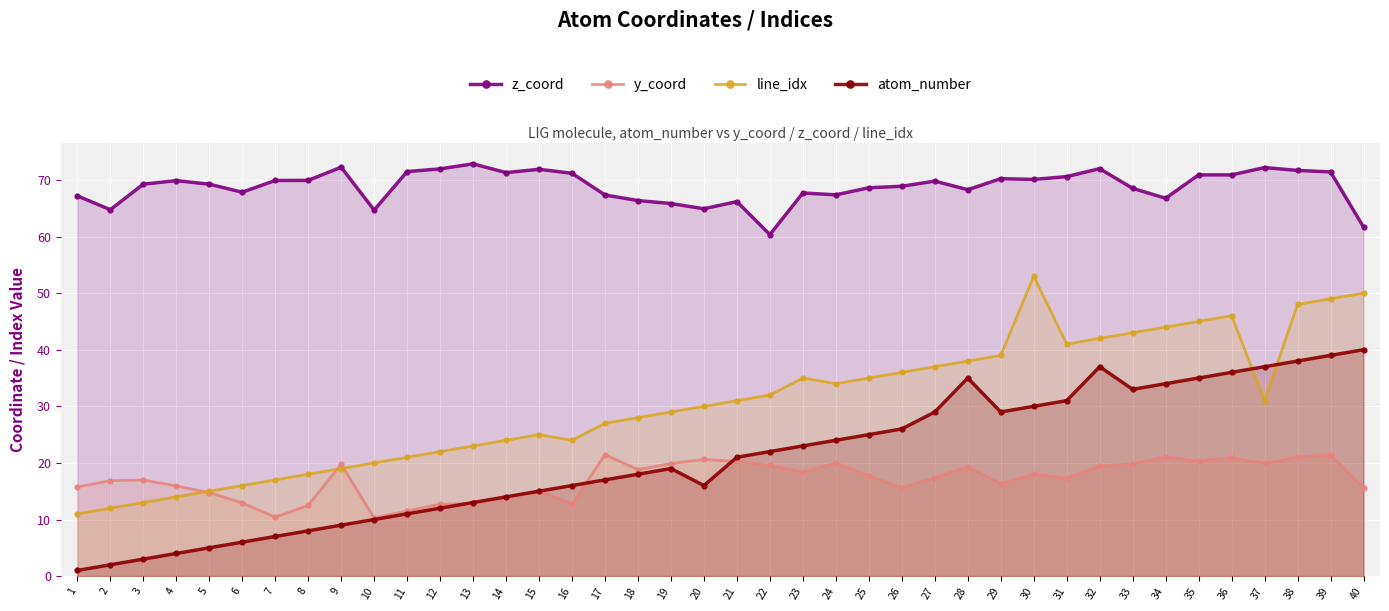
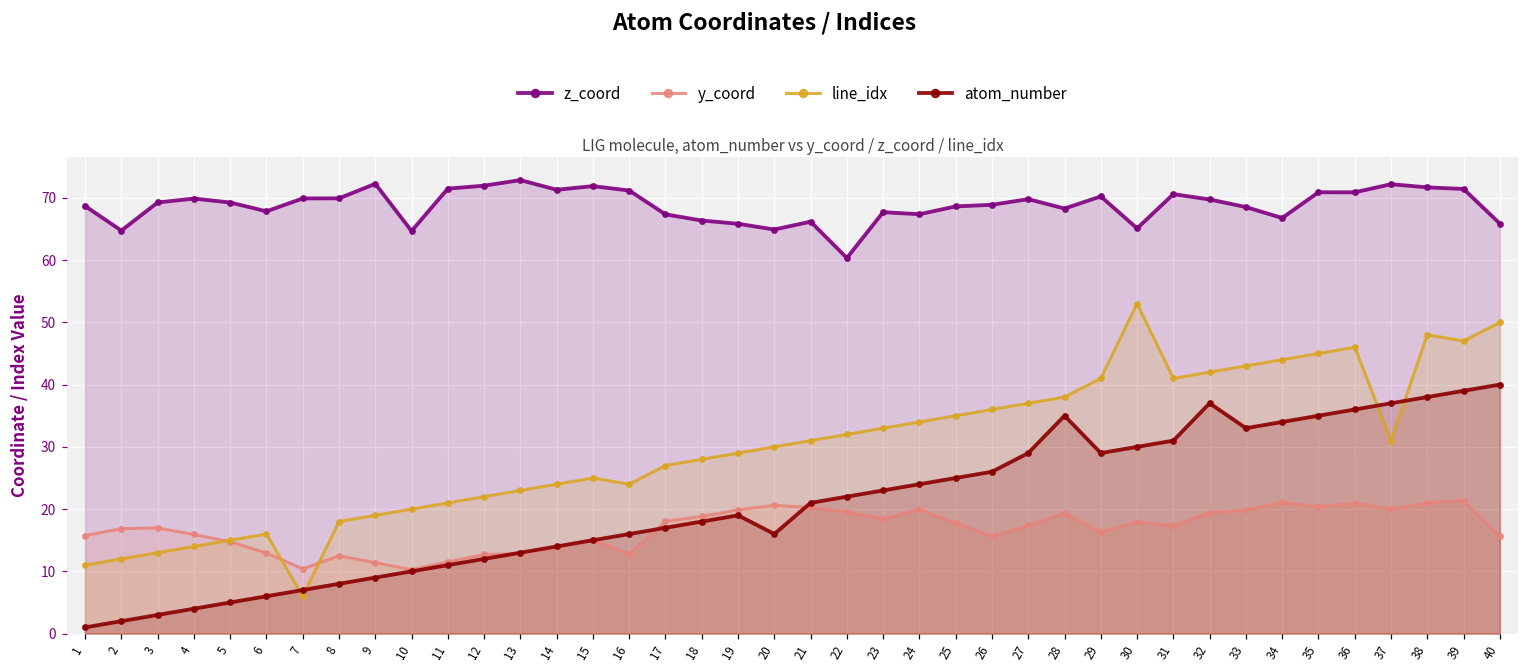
z_coord, 1: 67 -> 69
line_idx, 7: 17 -> 6
y_coord, 9: 20 -> 11
y_coord, 17: 21 -> 18
line_idx, 23: 35 -> 33
line_idx, 29: 39 -> 41
z_coord, 30: 70 -> 65
z_coord, 32: 72 -> 70
line_idx, 39: 49 -> 47
z_coord, 40: 62 -> 66
